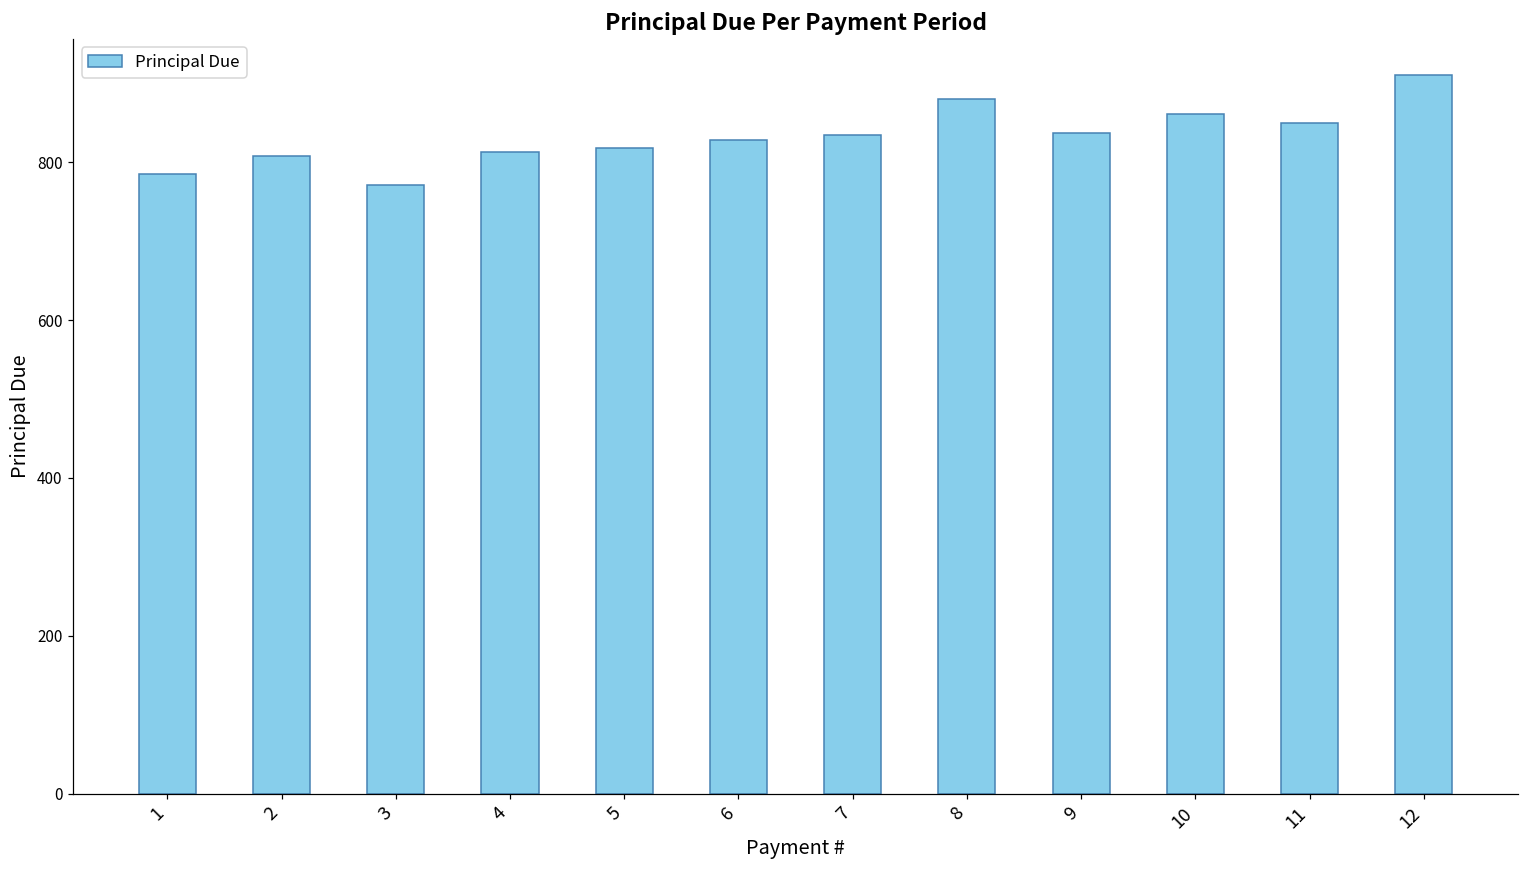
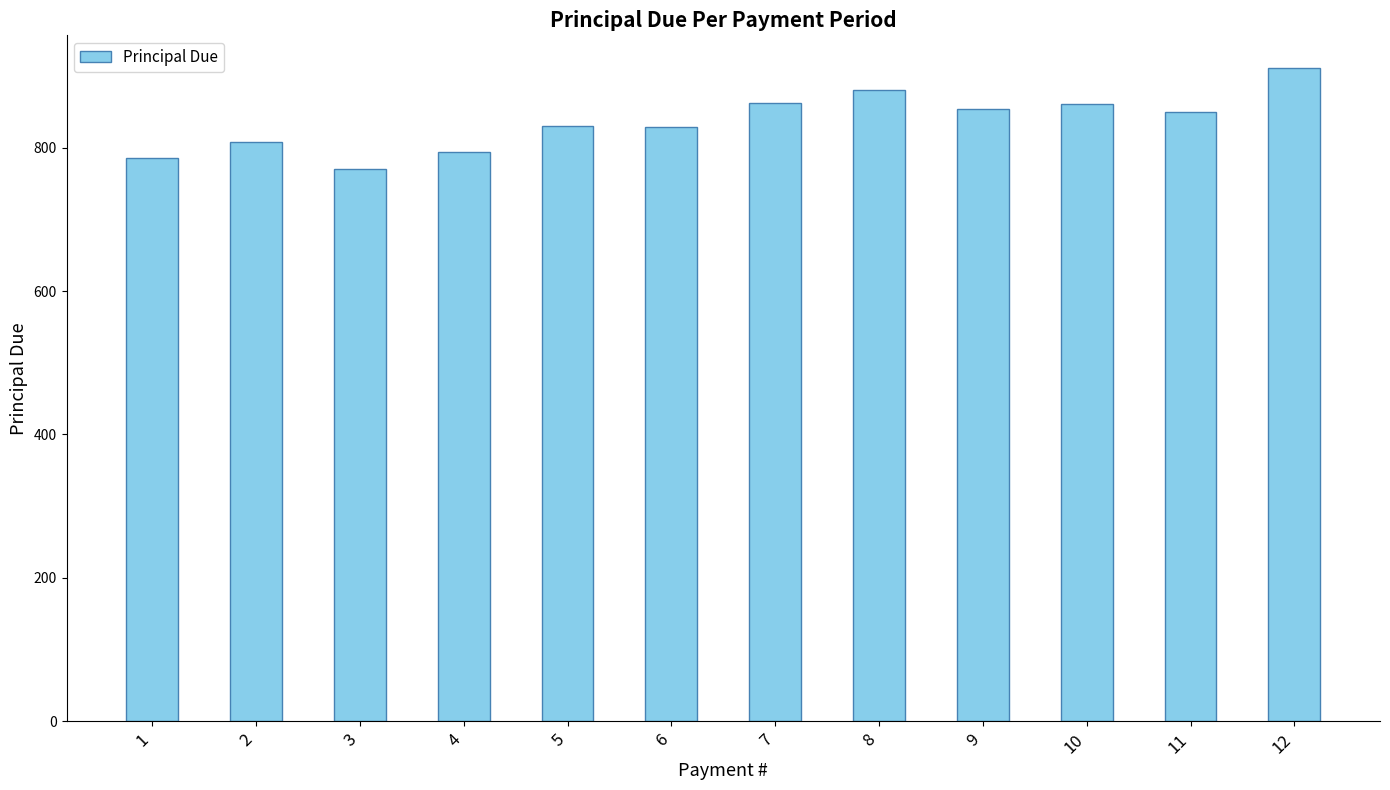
4: 810 -> 790
5: 820 -> 830
7: 830 -> 860
9: 840 -> 850
